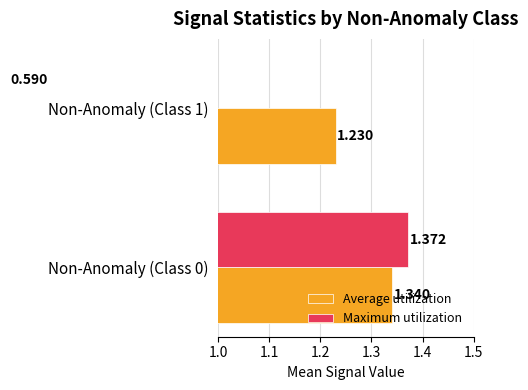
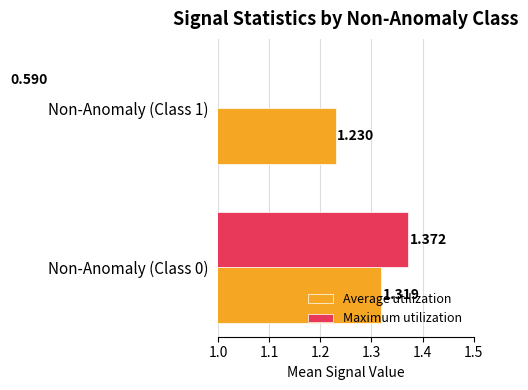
Average utilization, Non-Anomaly (Class 0): 1.340 -> 1.319
